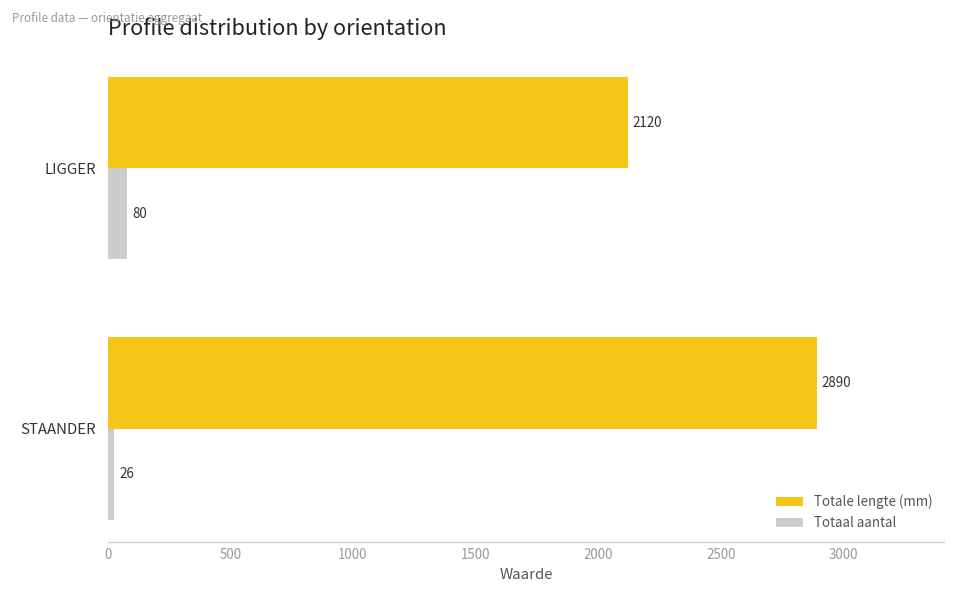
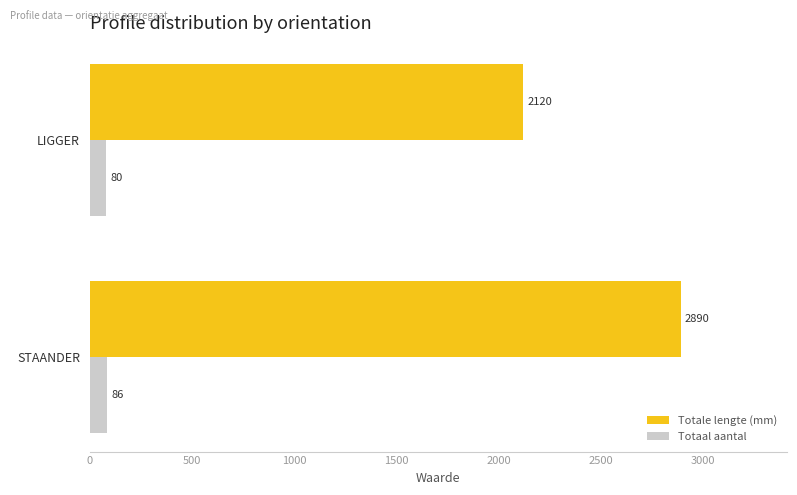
Totaal aantal, STAANDER: 26 -> 86
